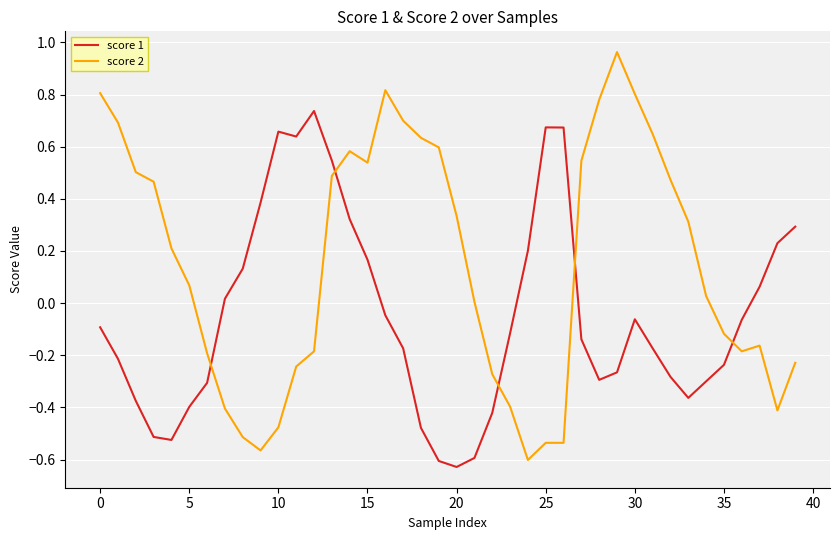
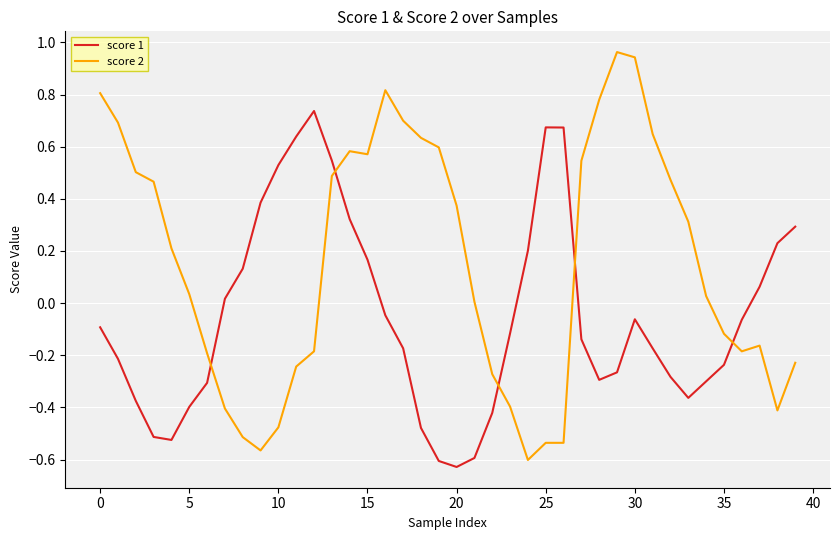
score 2, 5: 0.07 -> 0.03
score 1, 10: 0.66 -> 0.53
score 2, 15: 0.54 -> 0.57
score 2, 20: 0.33 -> 0.37
score 2, 30: 0.80 -> 0.94
